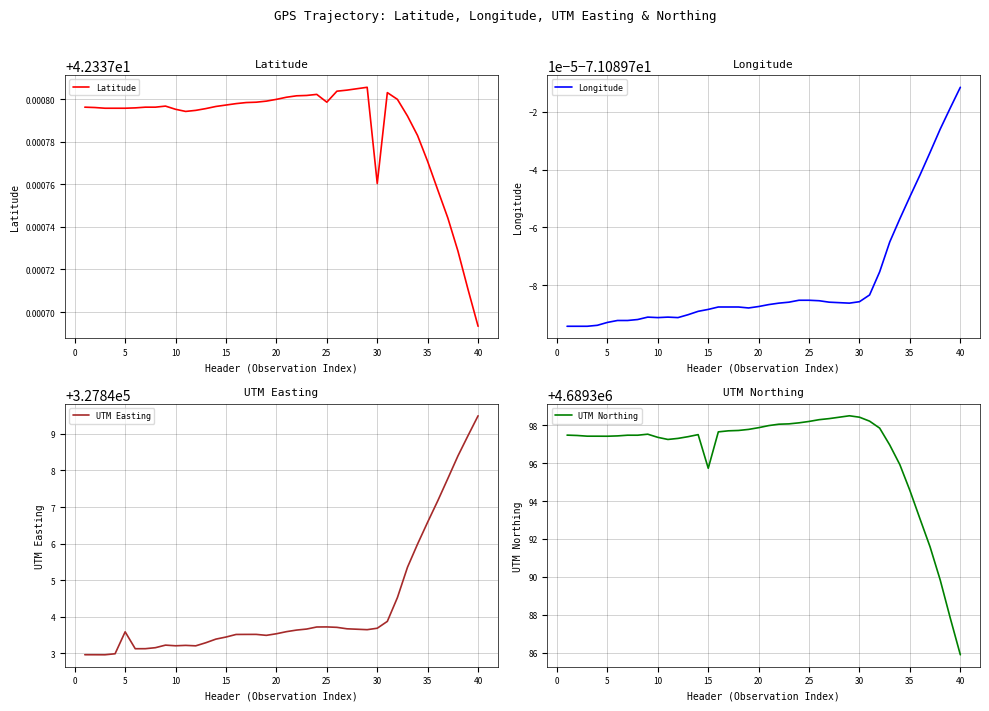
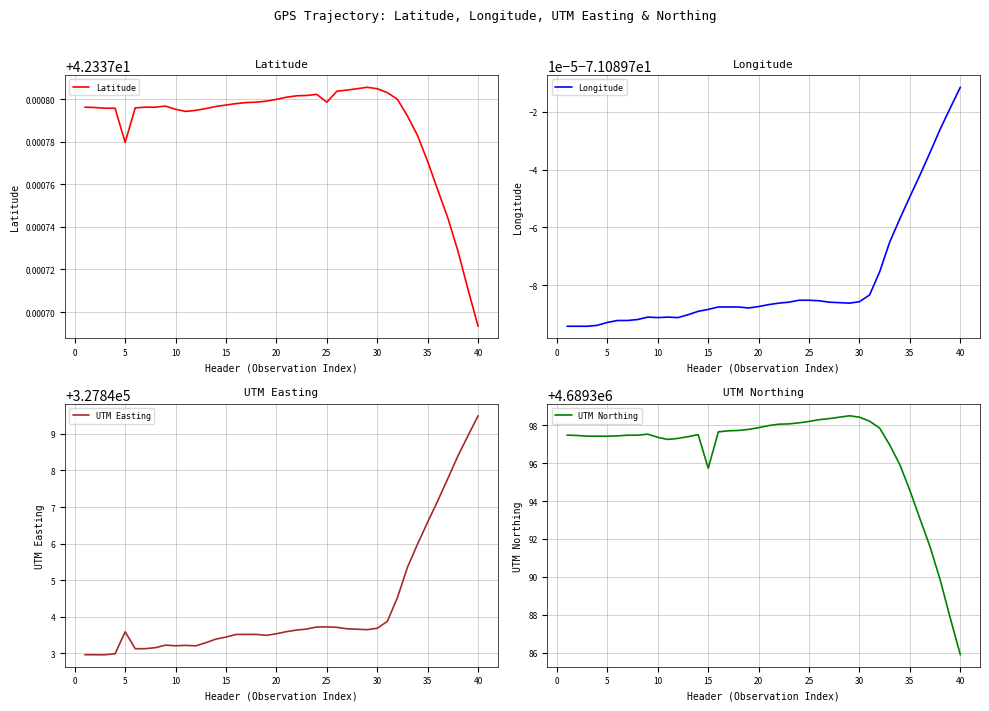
Latitude, 5: 42.337796 -> 42.337780
Latitude, 30: 42.337760 -> 42.337805
